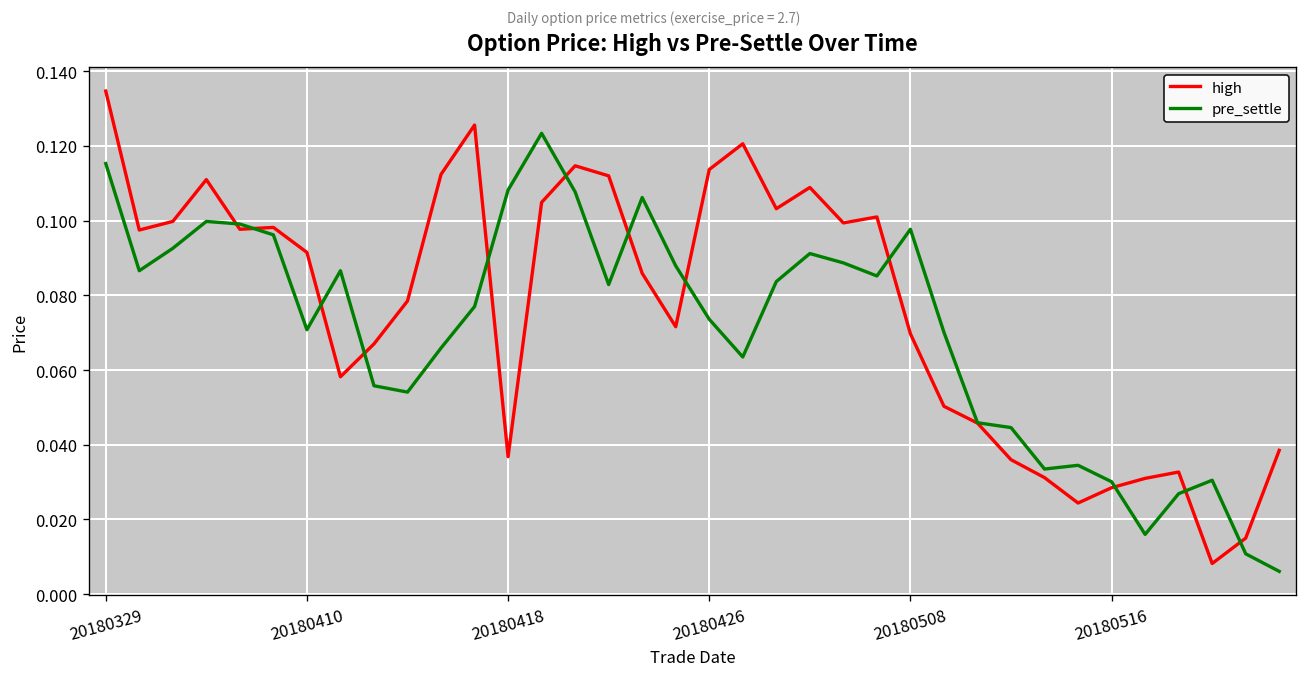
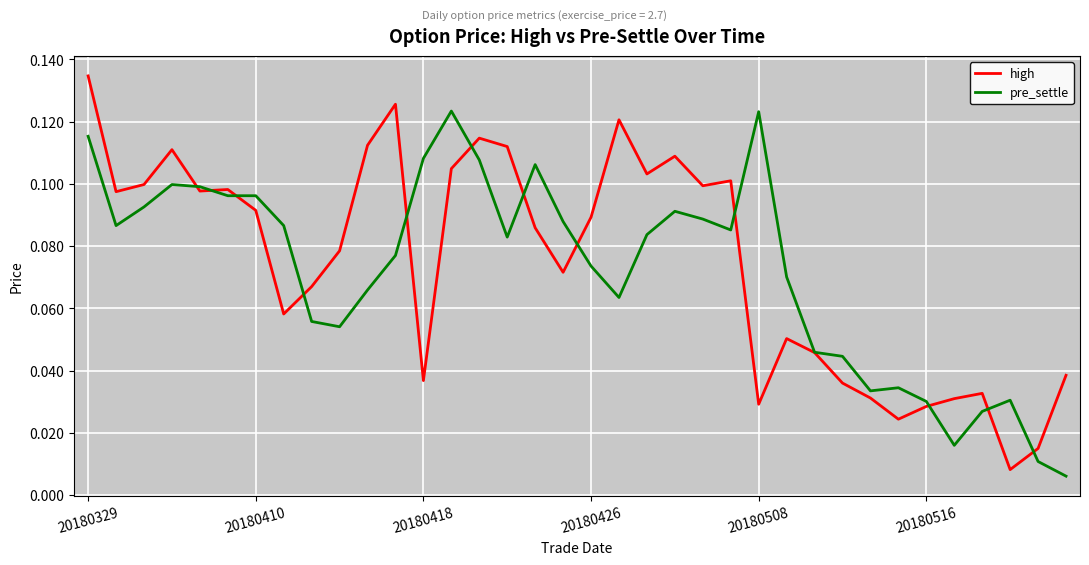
pre_settle, 20180410: 0.071 -> 0.096
high, 20180426: 0.114 -> 0.089
high, 20180508: 0.070 -> 0.029
pre_settle, 20180508: 0.098 -> 0.123
